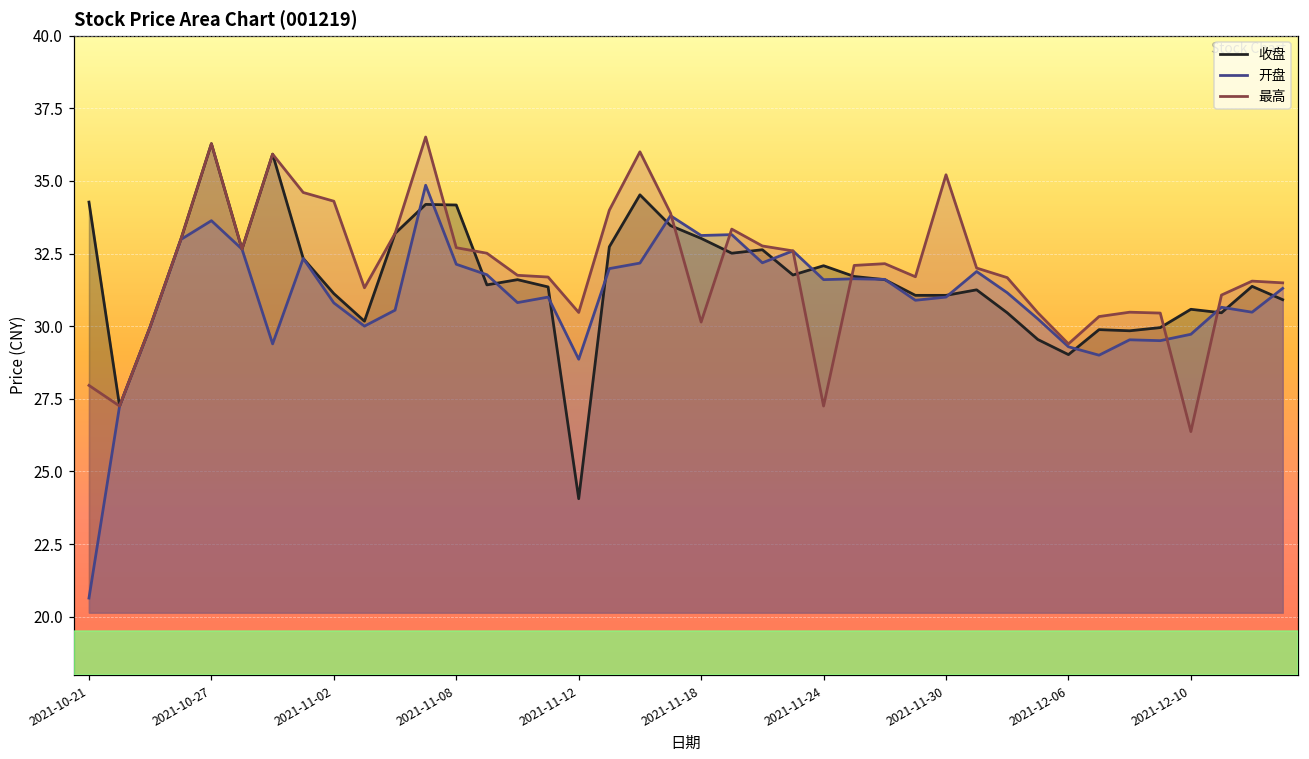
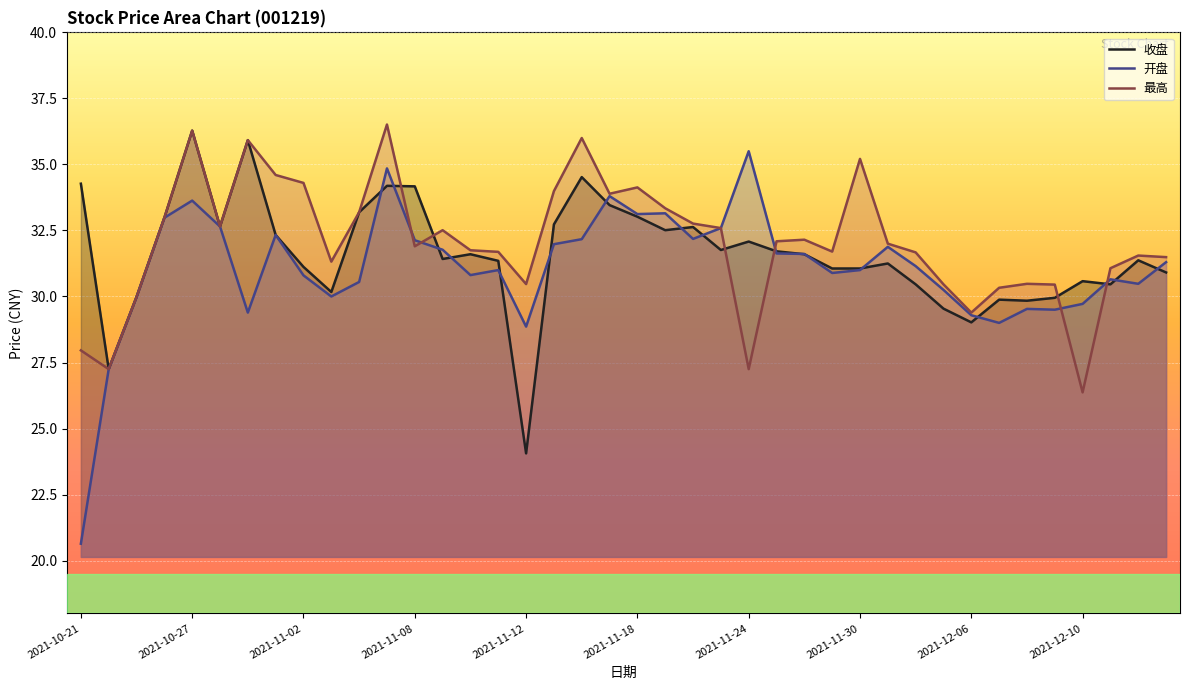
最高, 2021-11-08: 32.7 -> 31.9
最高, 2021-11-18: 30.1 -> 34.1
开盘, 2021-11-24: 31.6 -> 35.5
